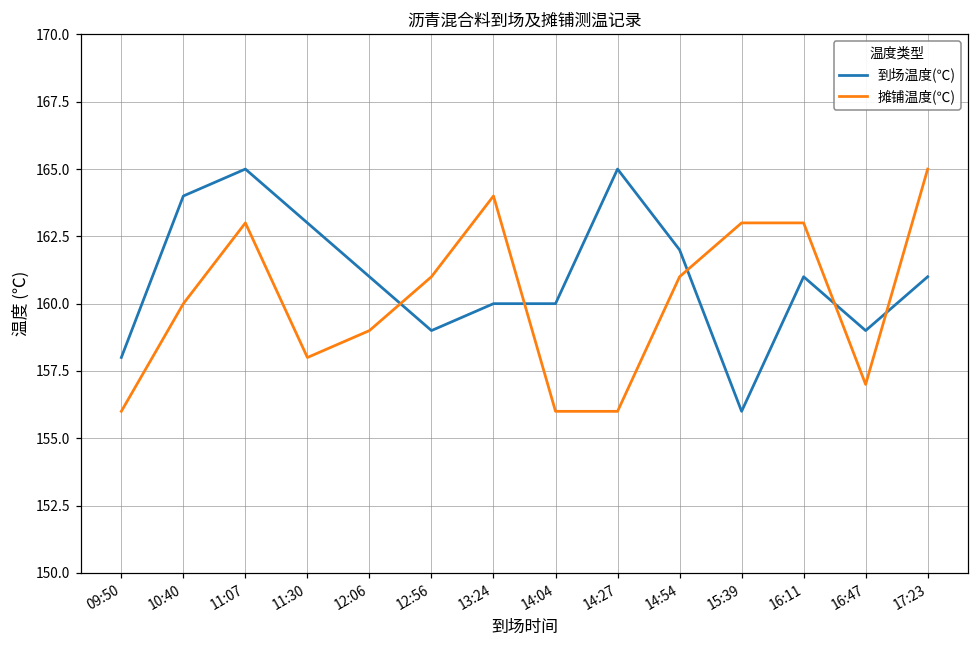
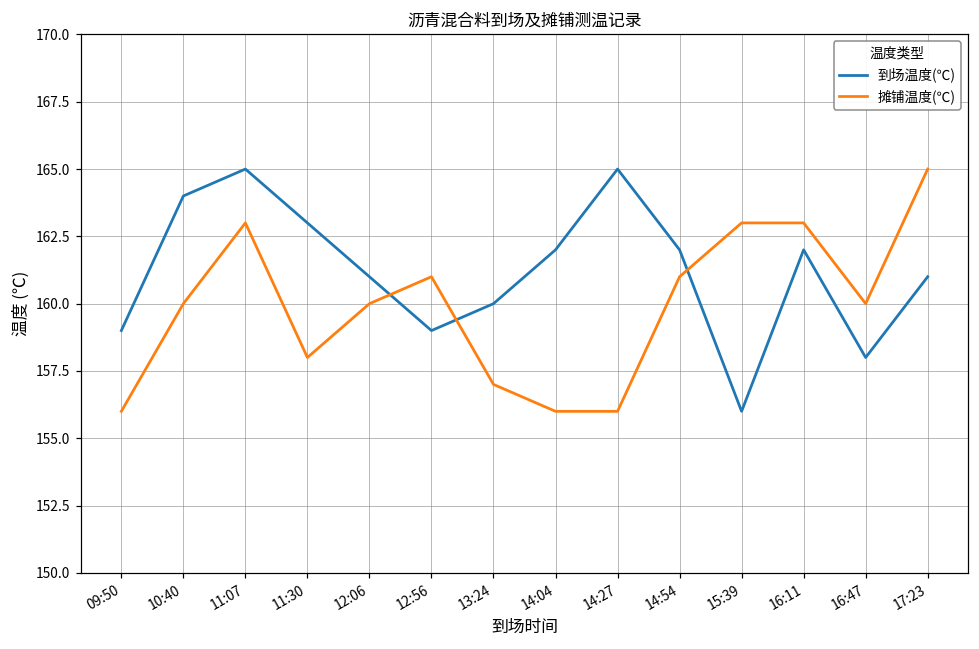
到场温度(℃), 09:50: 158 -> 159
摊铺温度(℃), 12:06: 159 -> 160
摊铺温度(℃), 13:24: 164 -> 157
到场温度(℃), 14:04: 160 -> 162
到场温度(℃), 16:11: 161 -> 162
到场温度(℃), 16:47: 159 -> 158
摊铺温度(℃), 16:47: 157 -> 160
